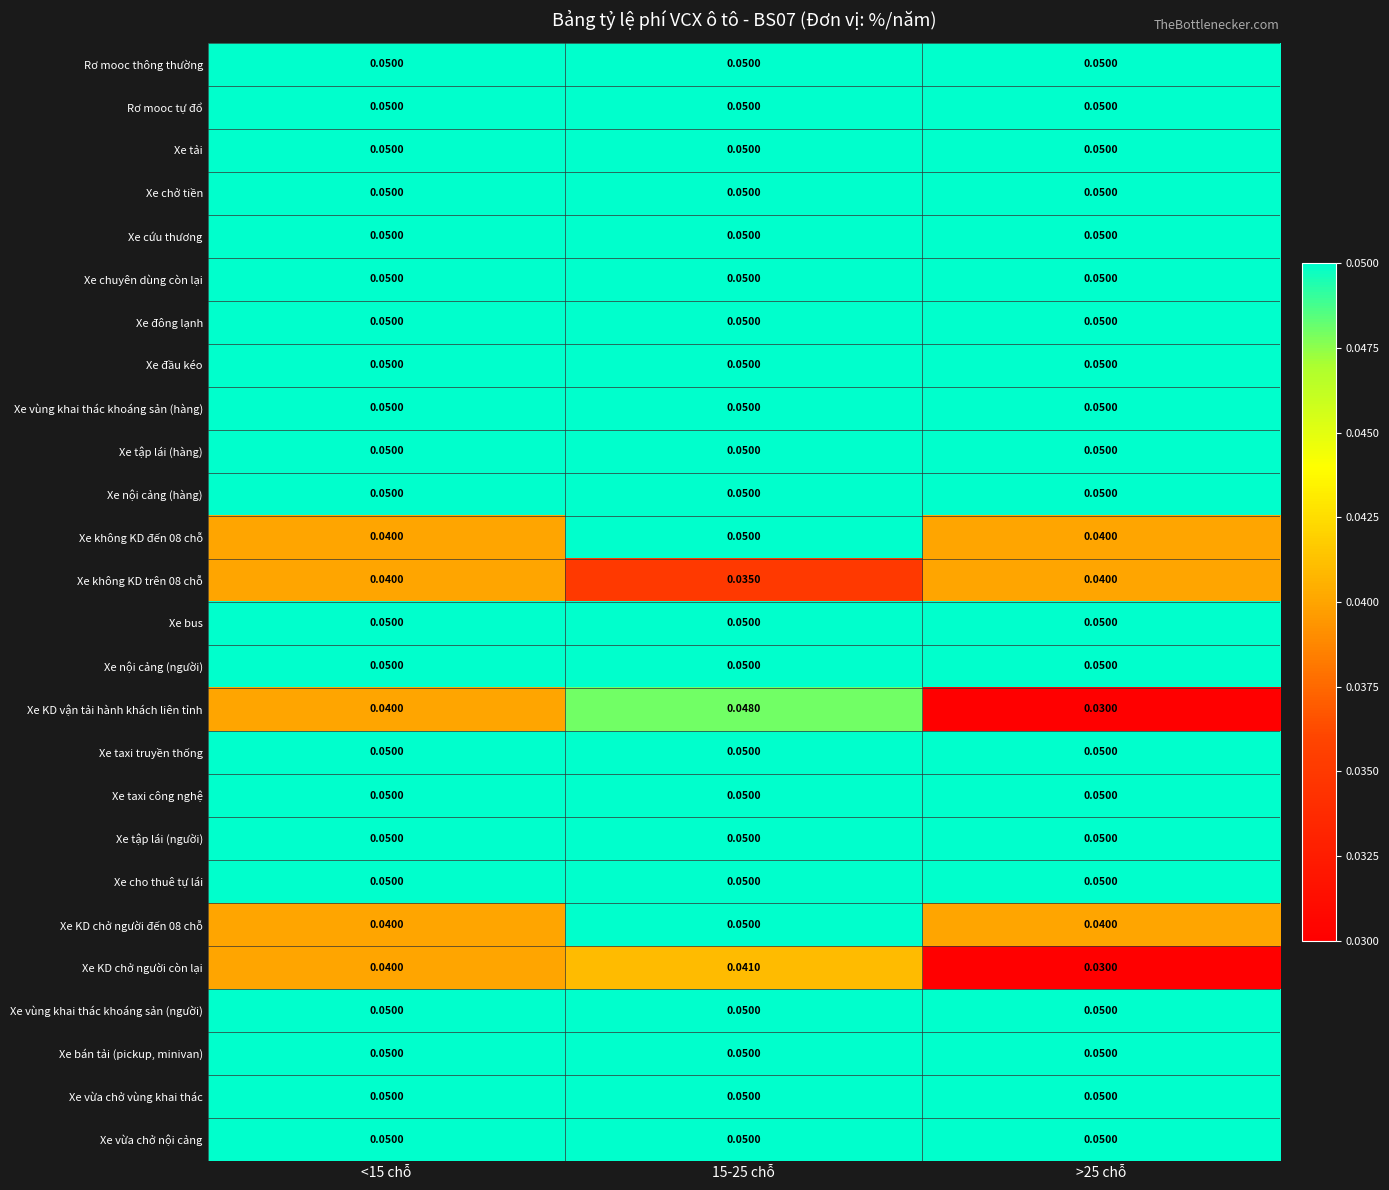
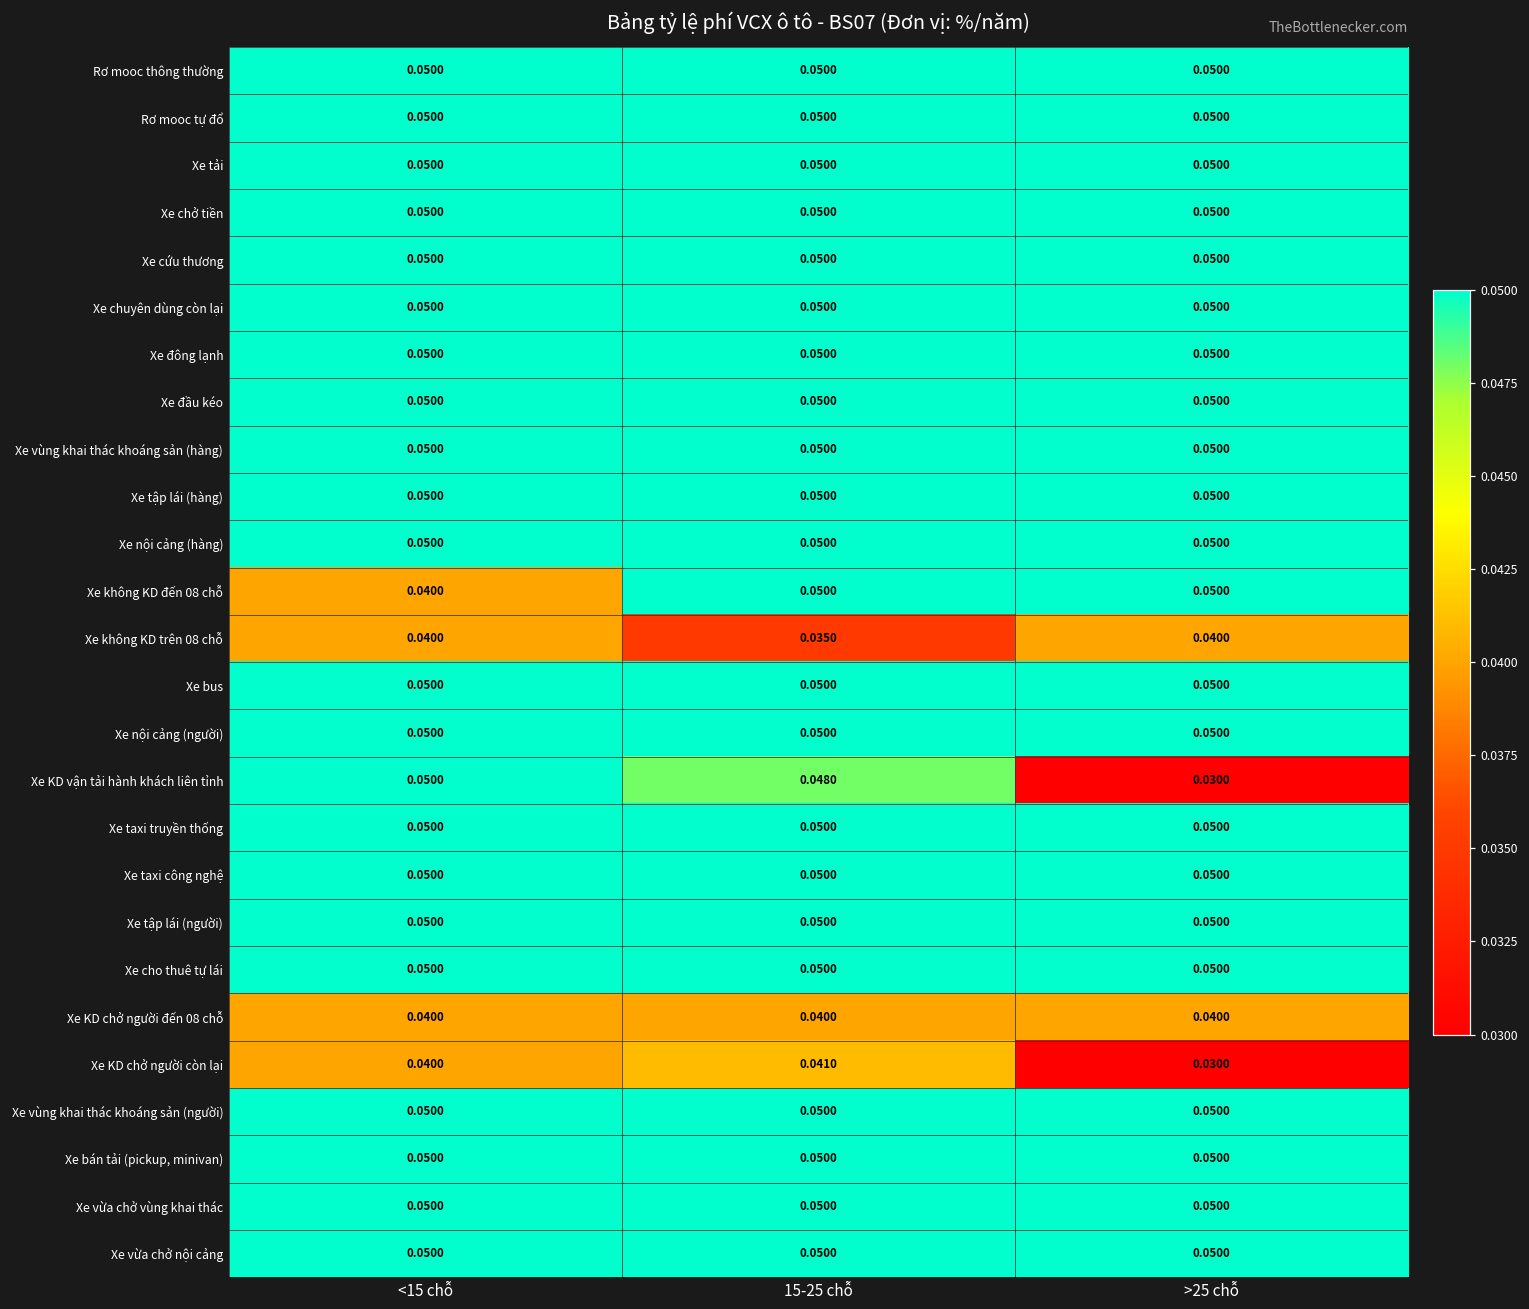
Xe không KD đến 08 chỗ, >25 chỗ: 0.0400 -> 0.0500
Xe KD vận tải hành khách liên tỉnh, <15 chỗ: 0.0400 -> 0.0500
Xe KD chở người đến 08 chỗ, 15-25 chỗ: 0.0500 -> 0.0400
